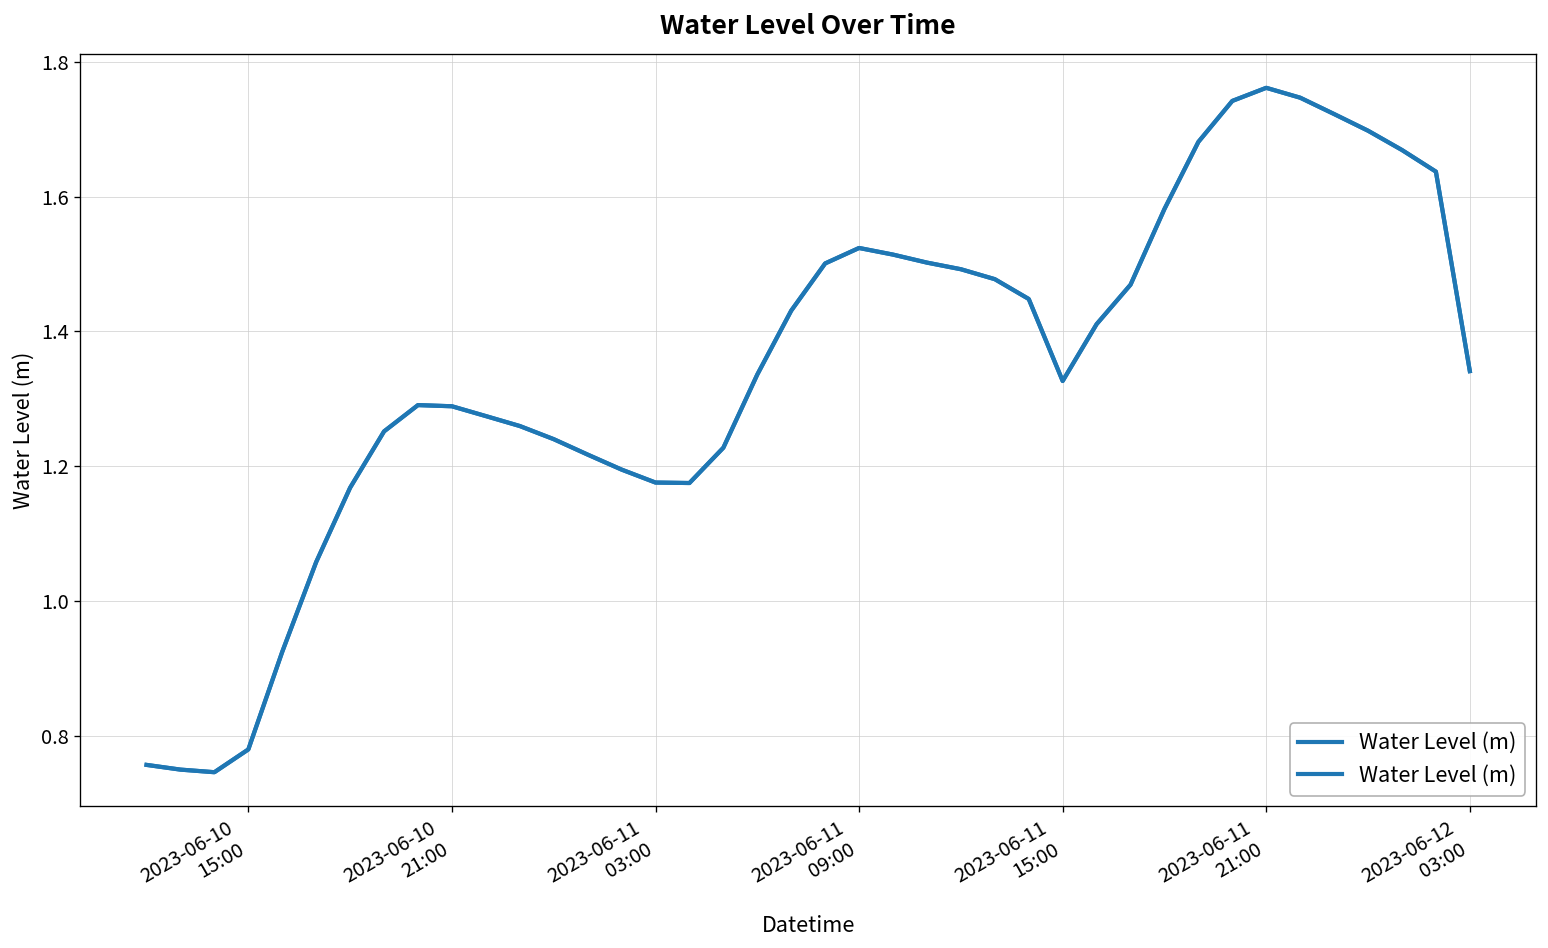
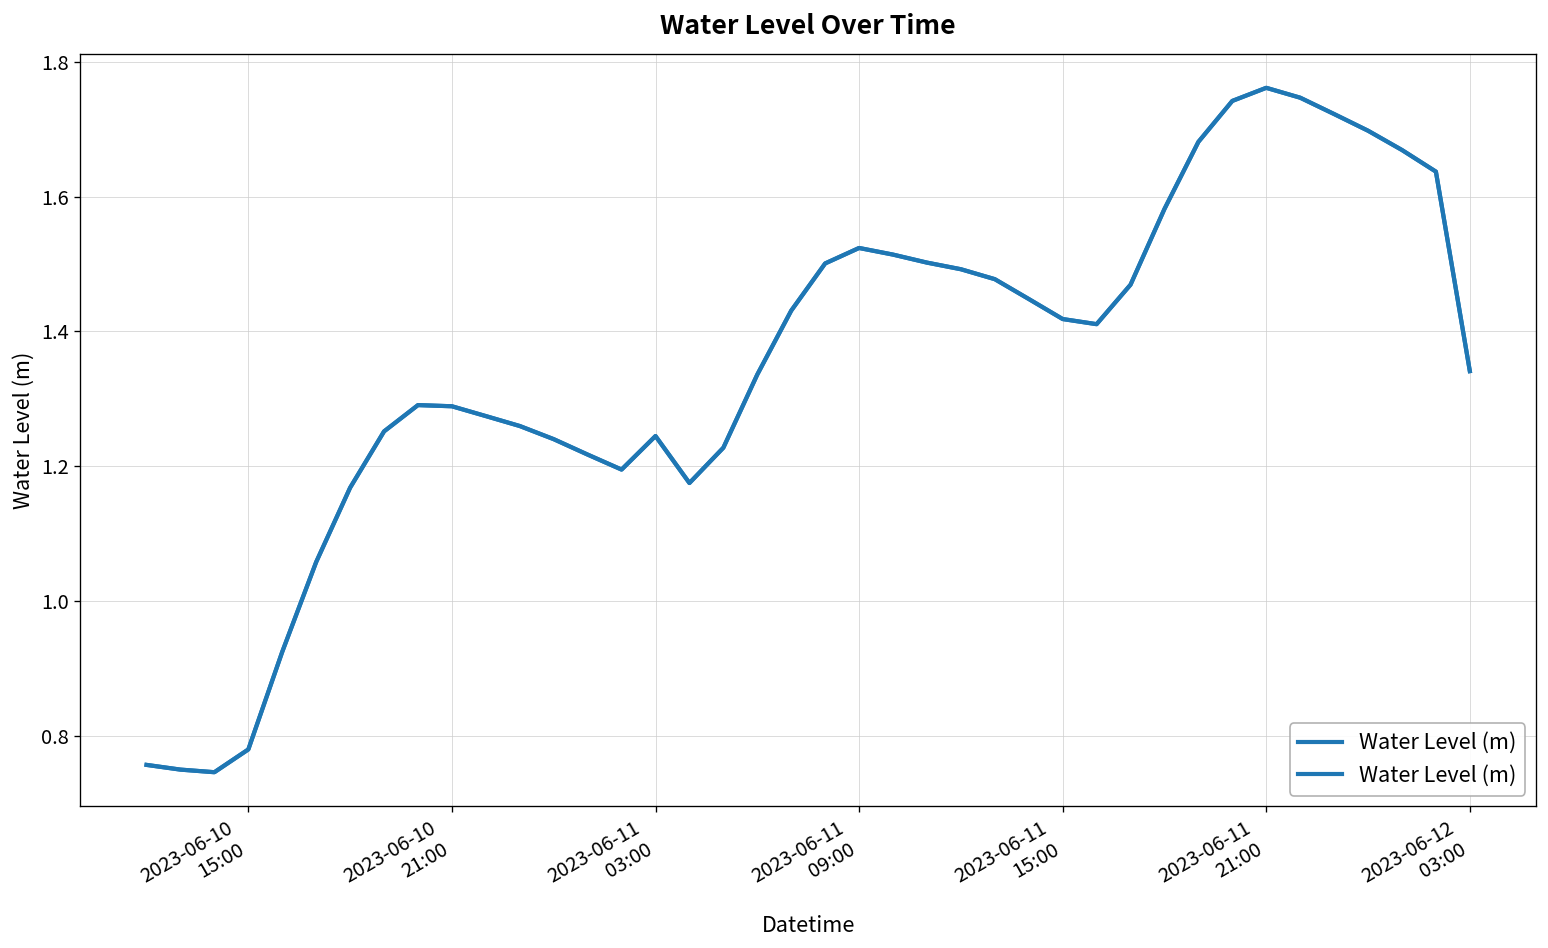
2023-06-11 03:00: 1.18 -> 1.25
2023-06-11 15:00: 1.33 -> 1.42
